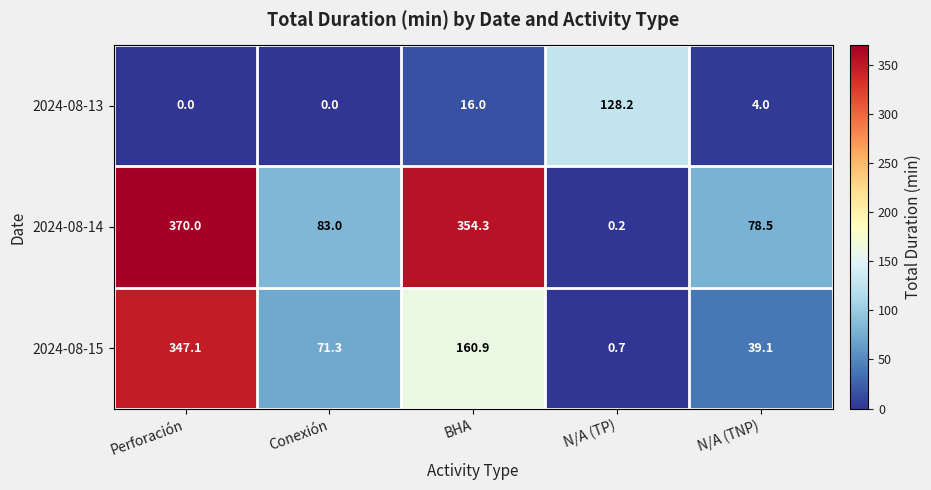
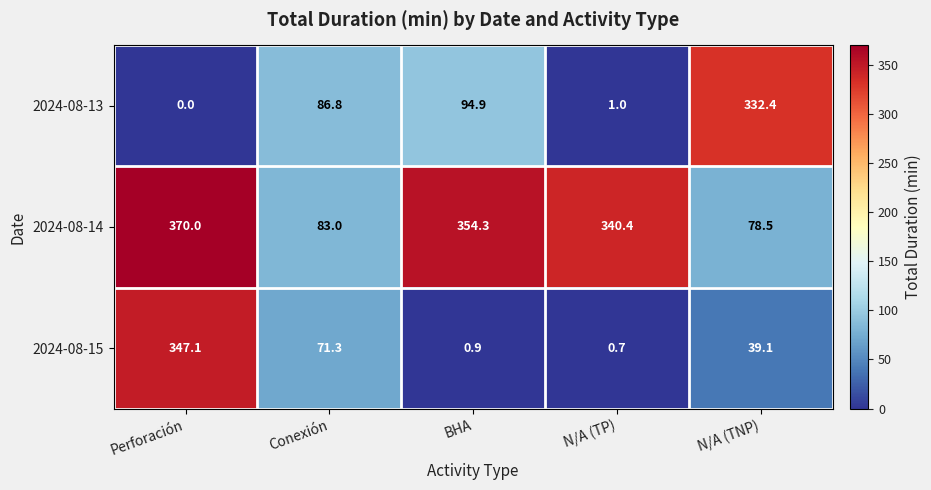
2024-08-13, Conexión: 0.0 -> 86.8
2024-08-13, BHA: 16.0 -> 94.9
2024-08-13, N/A (TP): 128.2 -> 1.0
2024-08-13, N/A (TNP): 4.0 -> 332.4
2024-08-14, N/A (TP): 0.2 -> 340.4
2024-08-15, BHA: 160.9 -> 0.9
